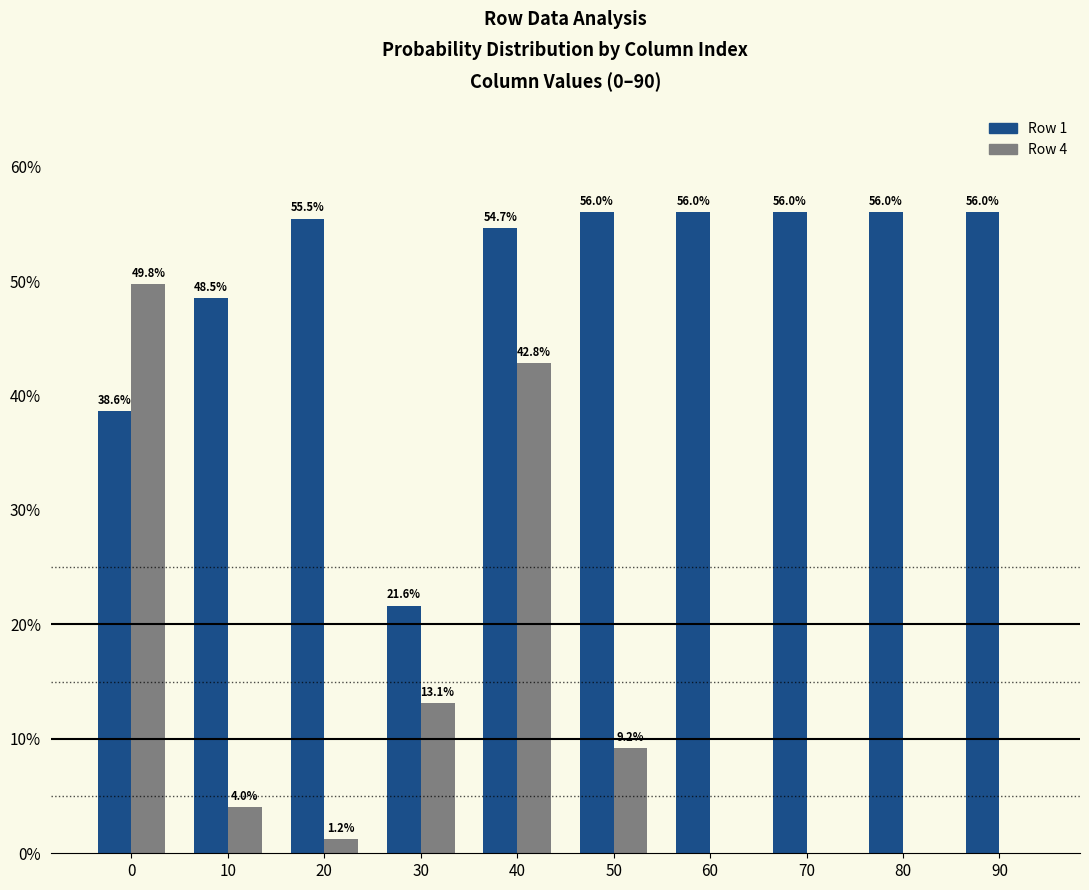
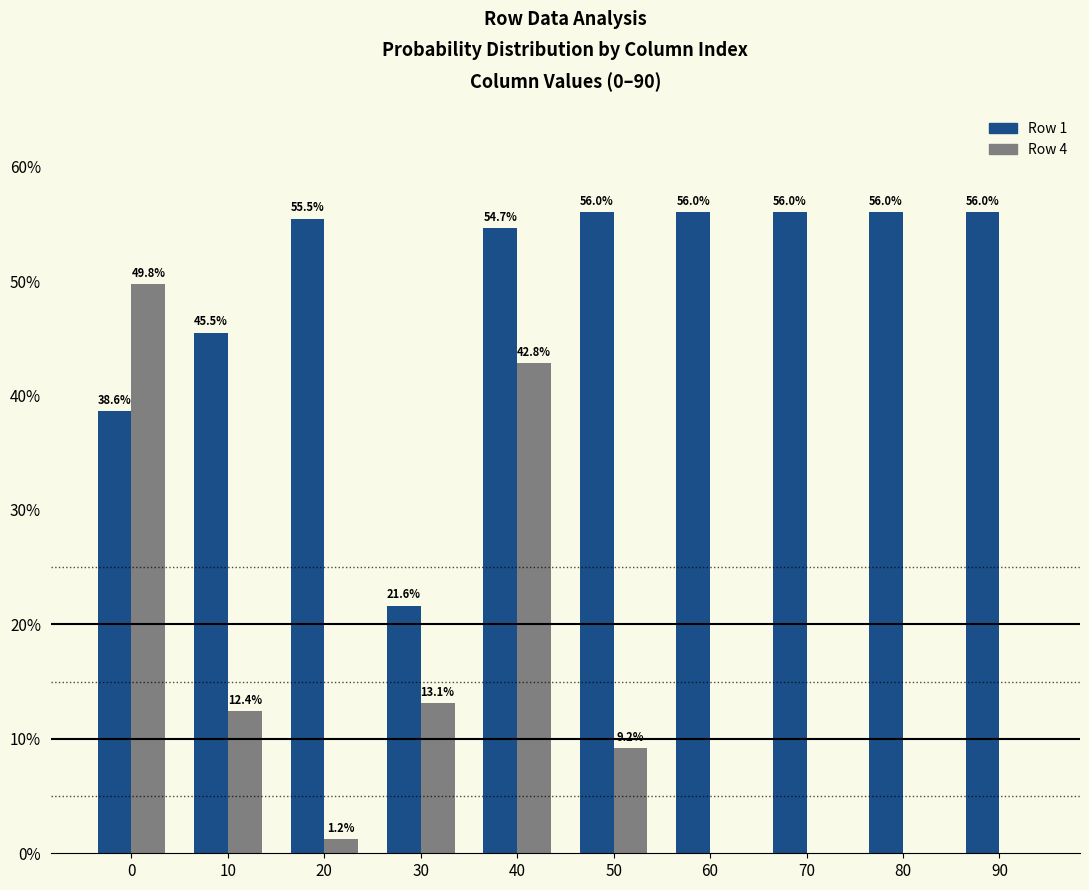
Row 1, 10: 48.5% -> 45.5%
Row 4, 10: 4.0% -> 12.4%
